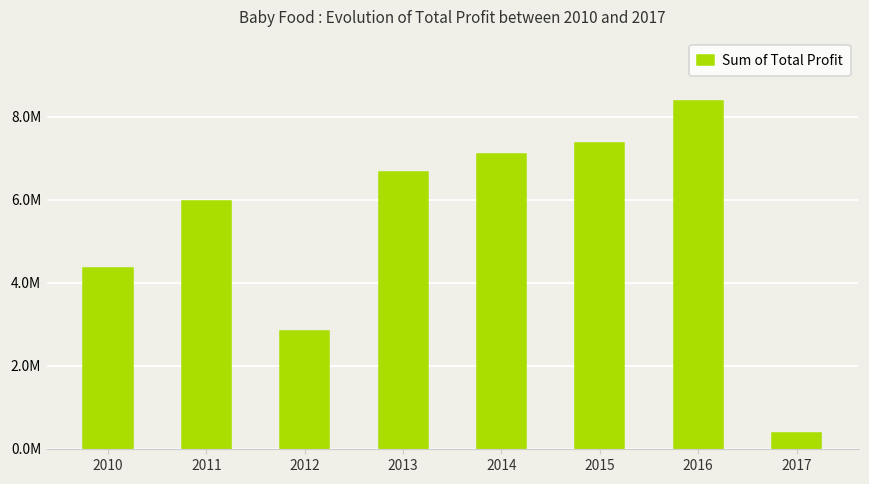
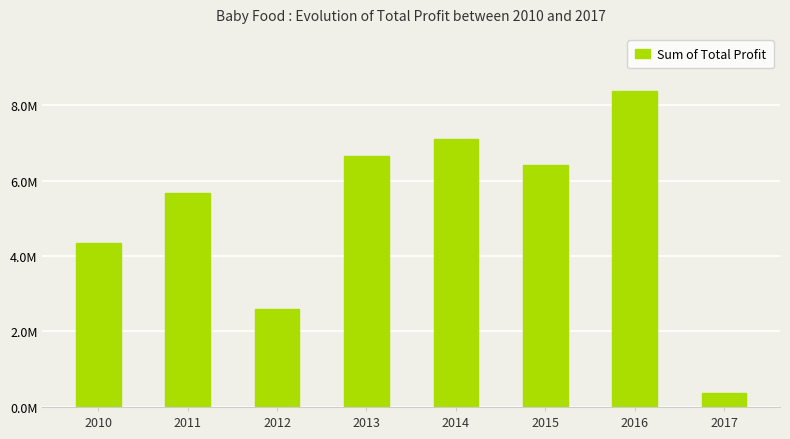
2011: 6000000 -> 5700000
2012: 2800000 -> 2600000
2015: 7400000 -> 6400000
